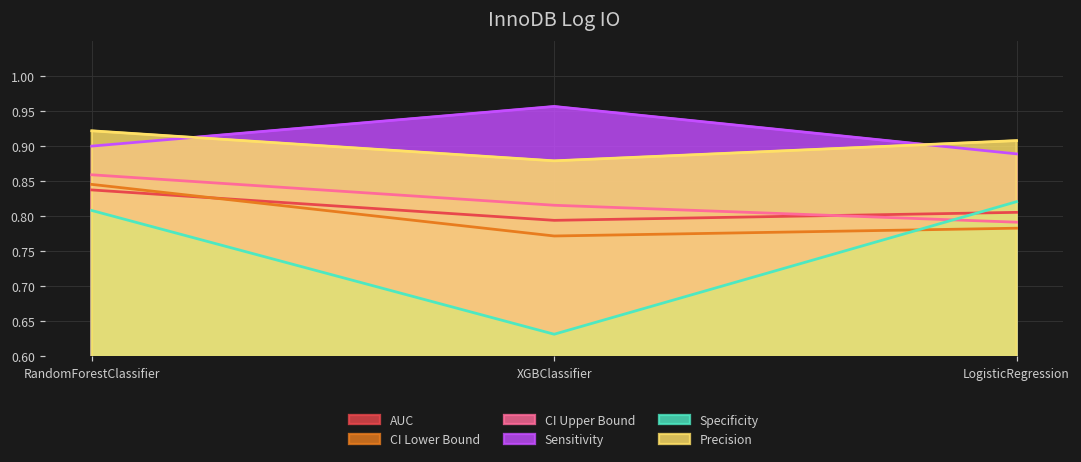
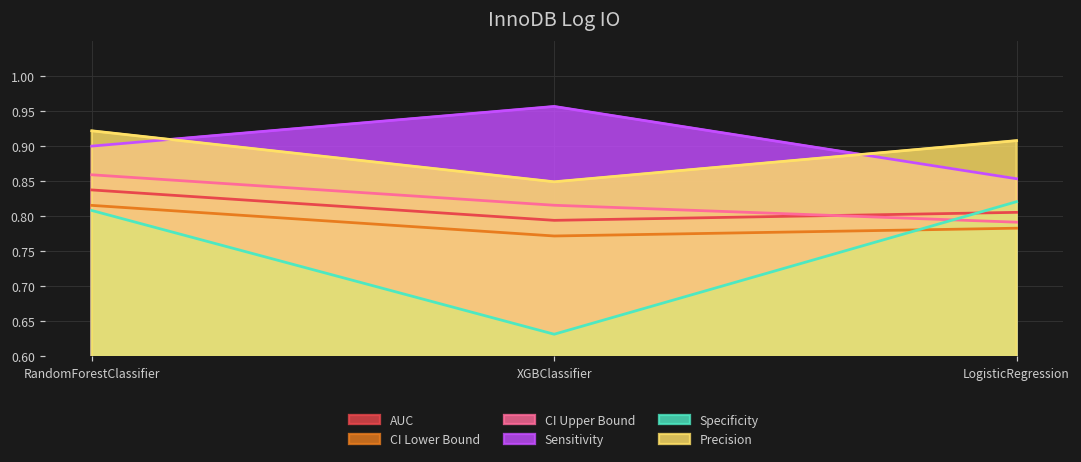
CI Lower Bound, RandomForestClassifier: 0.85 -> 0.82
Precision, XGBClassifier: 0.88 -> 0.85
Sensitivity, LogisticRegression: 0.89 -> 0.85
